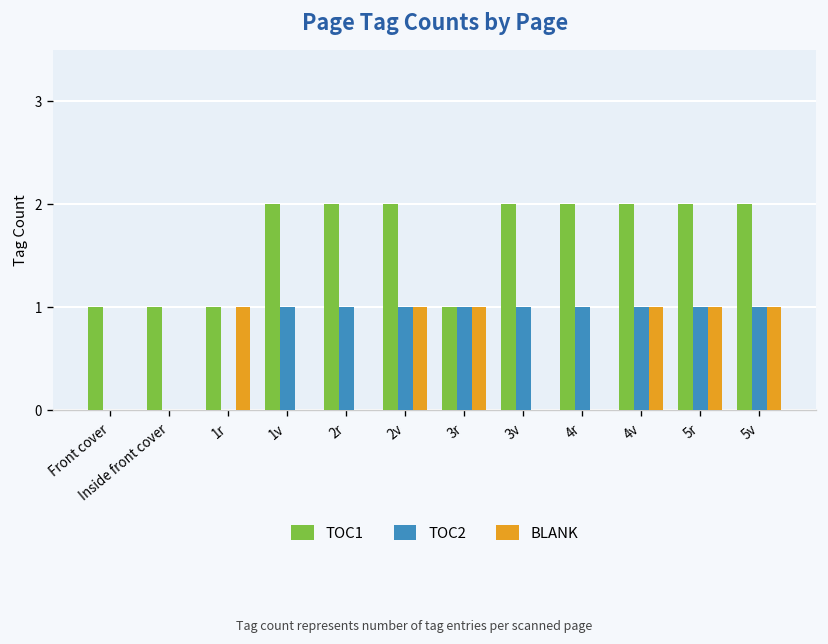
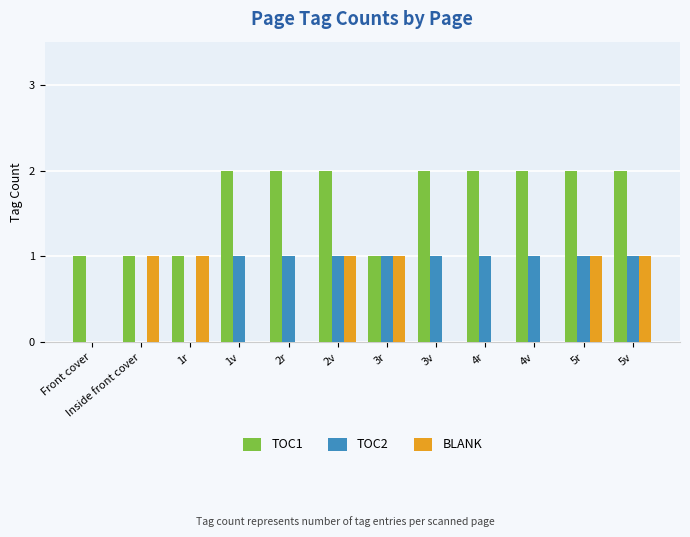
BLANK, Inside front cover: 0 -> 1
BLANK, 4v: 1 -> 0
